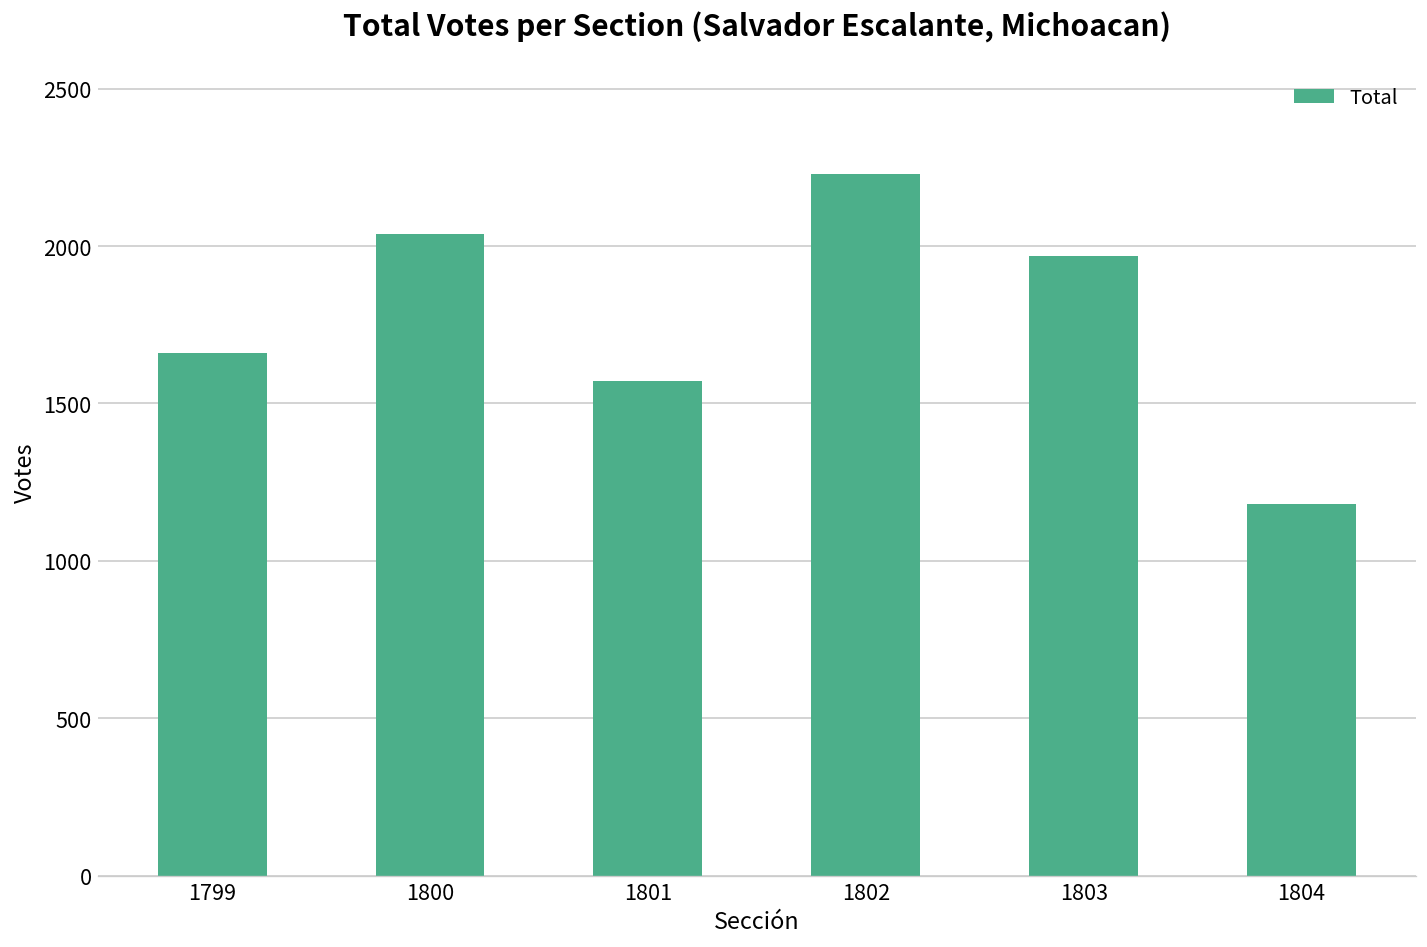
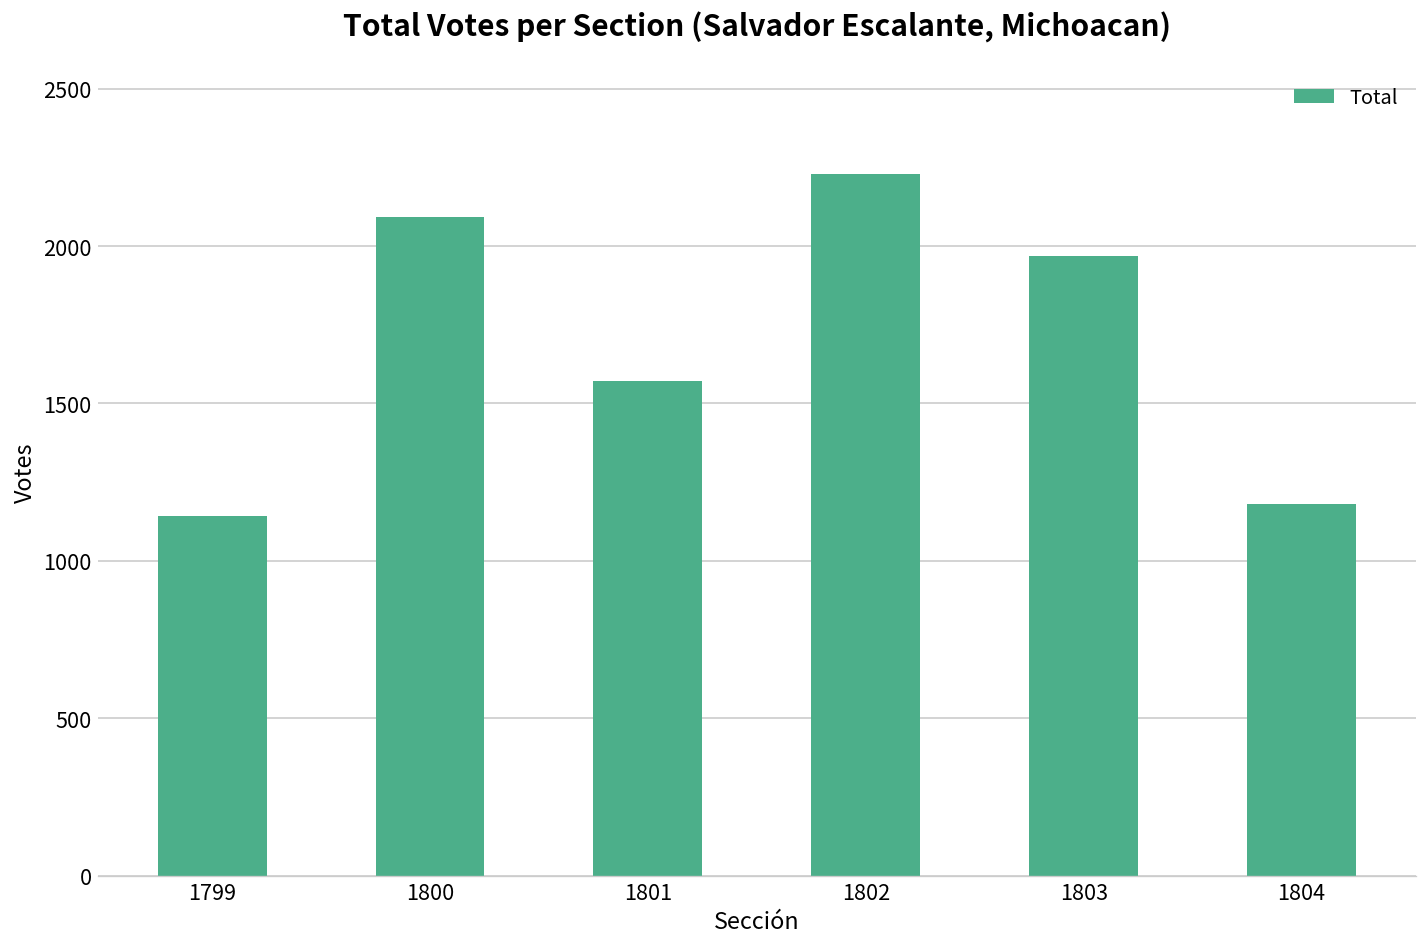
1799: 1660 -> 1140
1800: 2040 -> 2090
